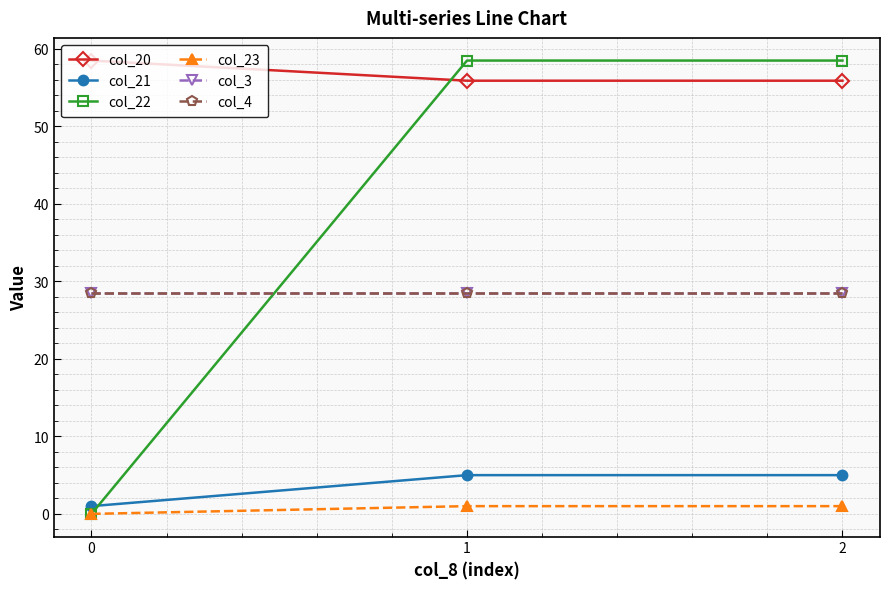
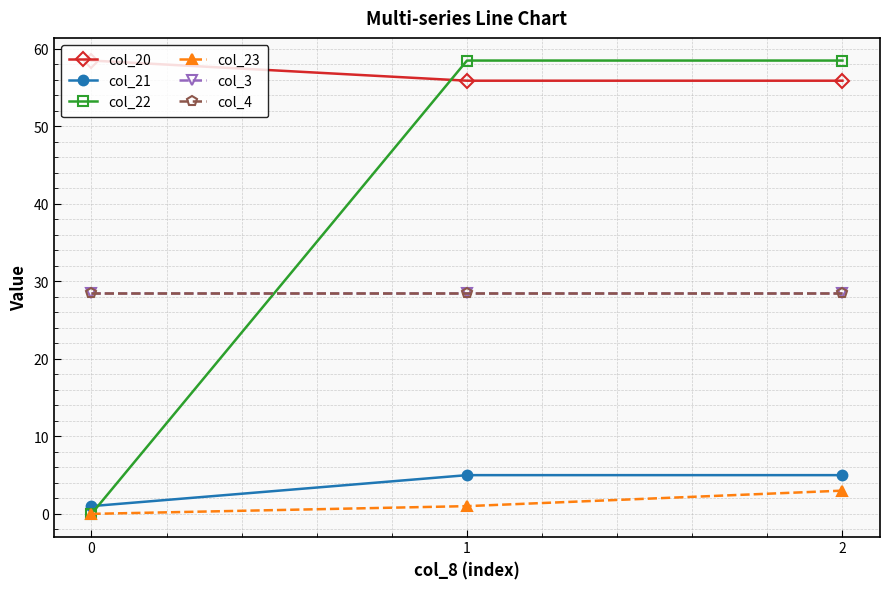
col_23, 2: 1 -> 3
